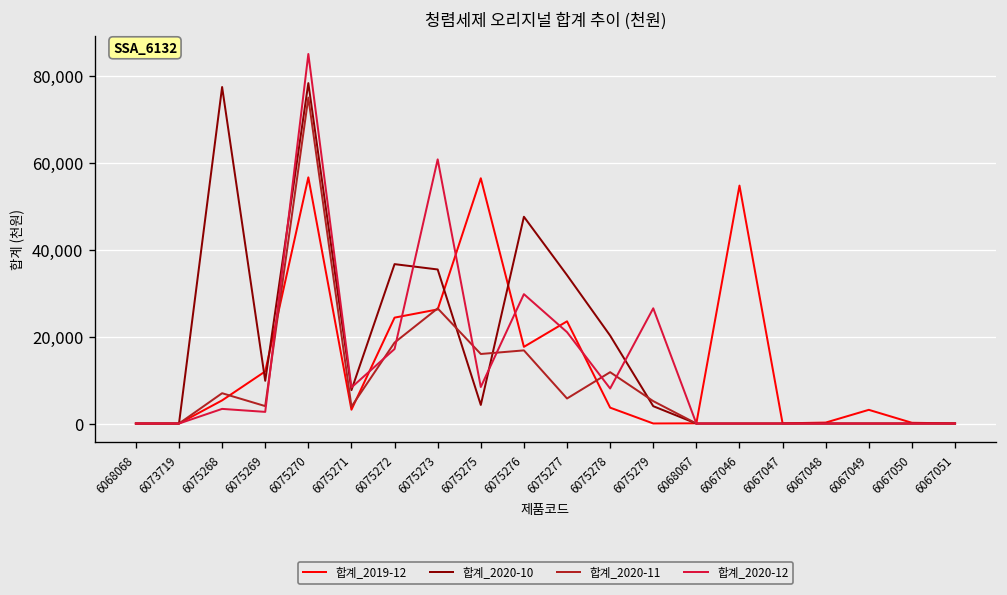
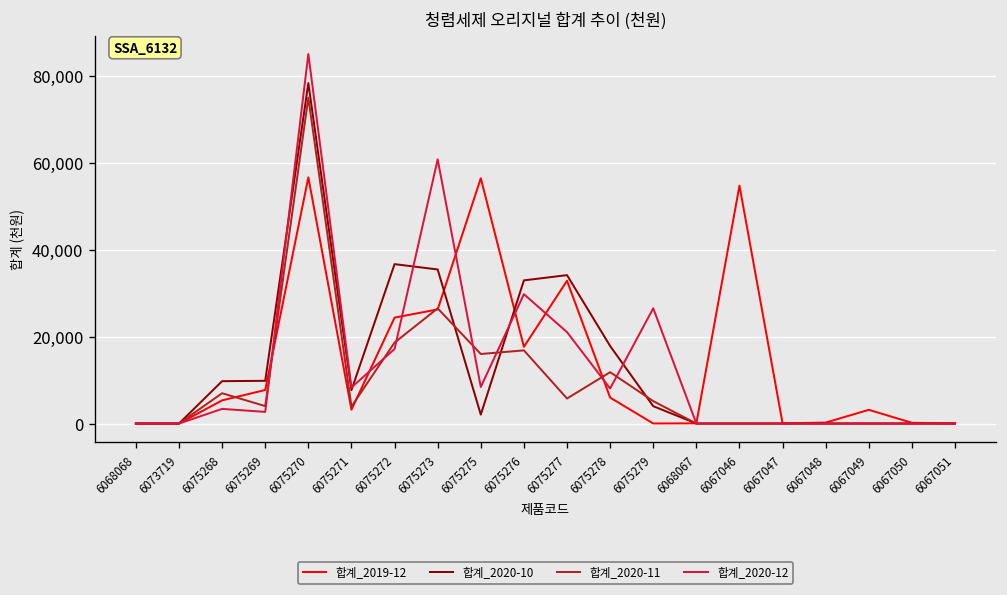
합계_2020-10, 6075268: 77,000 -> 10,000
합계_2019-12, 6075269: 12,000 -> 8,000
합계_2020-10, 6075275: 4,000 -> 2,000
합계_2020-10, 6075276: 48,000 -> 33,000
합계_2019-12, 6075277: 24,000 -> 33,000
합계_2019-12, 6075278: 4,000 -> 6,000
합계_2020-10, 6075278: 20,000 -> 18,000
